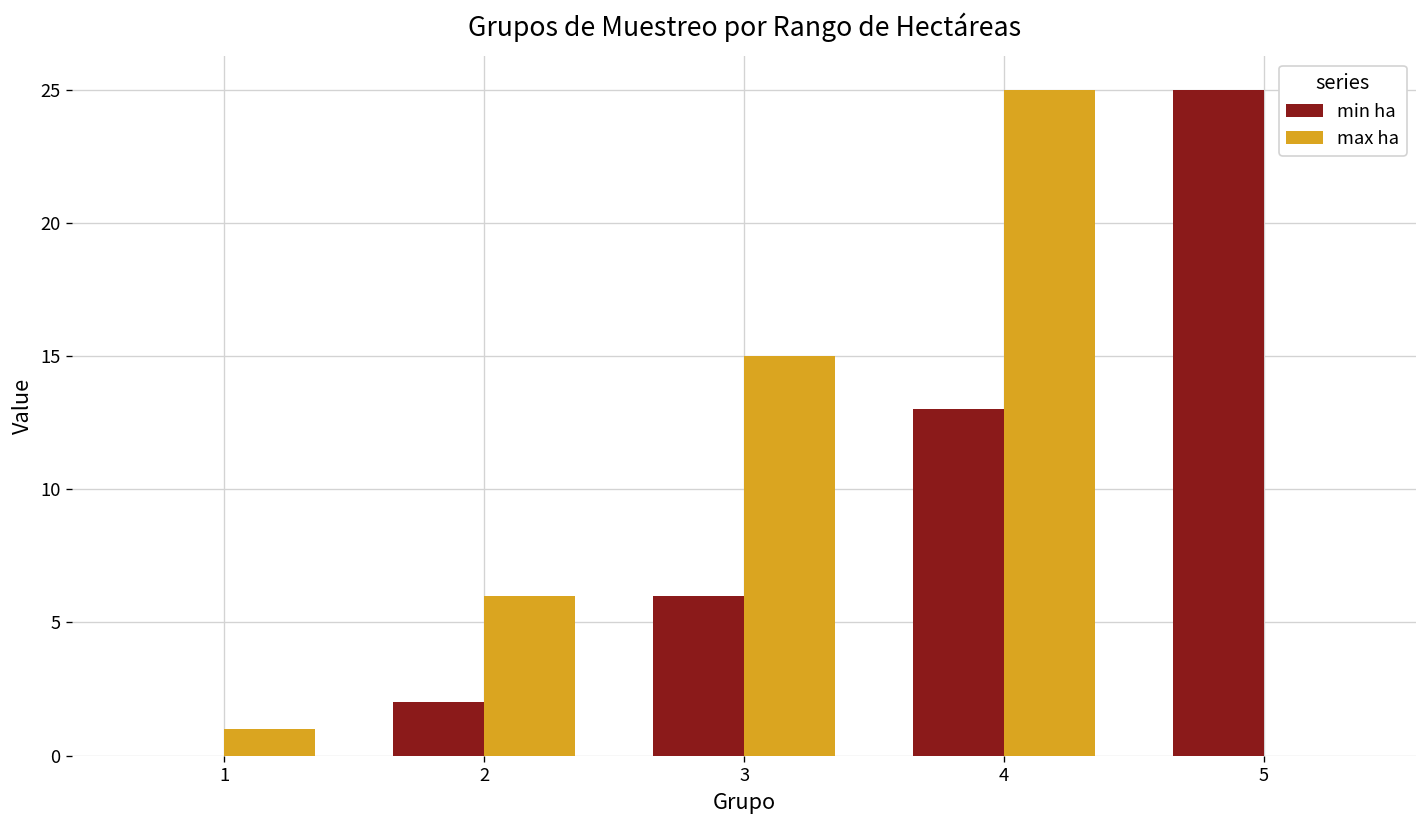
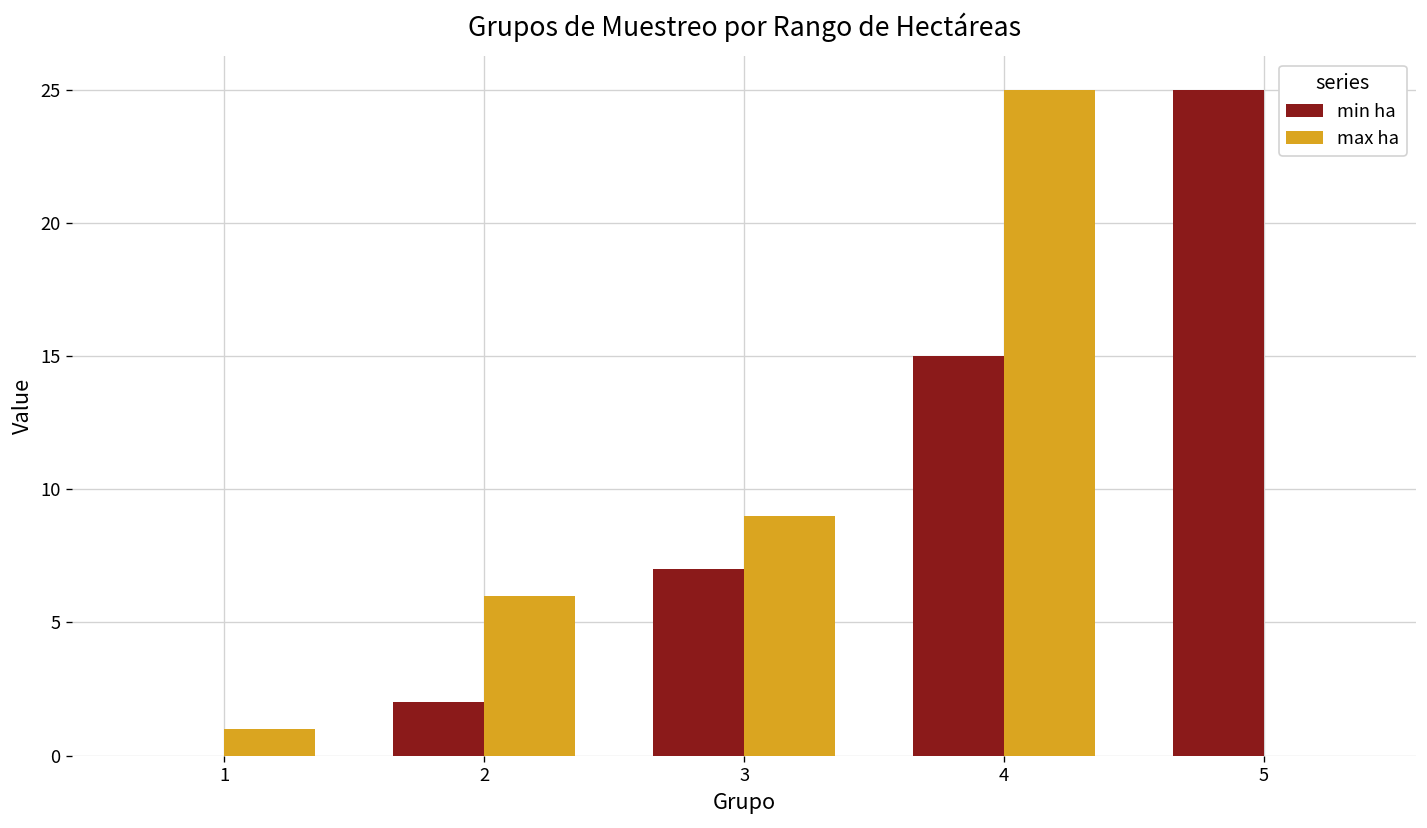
min ha, 3: 6 -> 7
max ha, 3: 15 -> 9
min ha, 4: 13 -> 15
